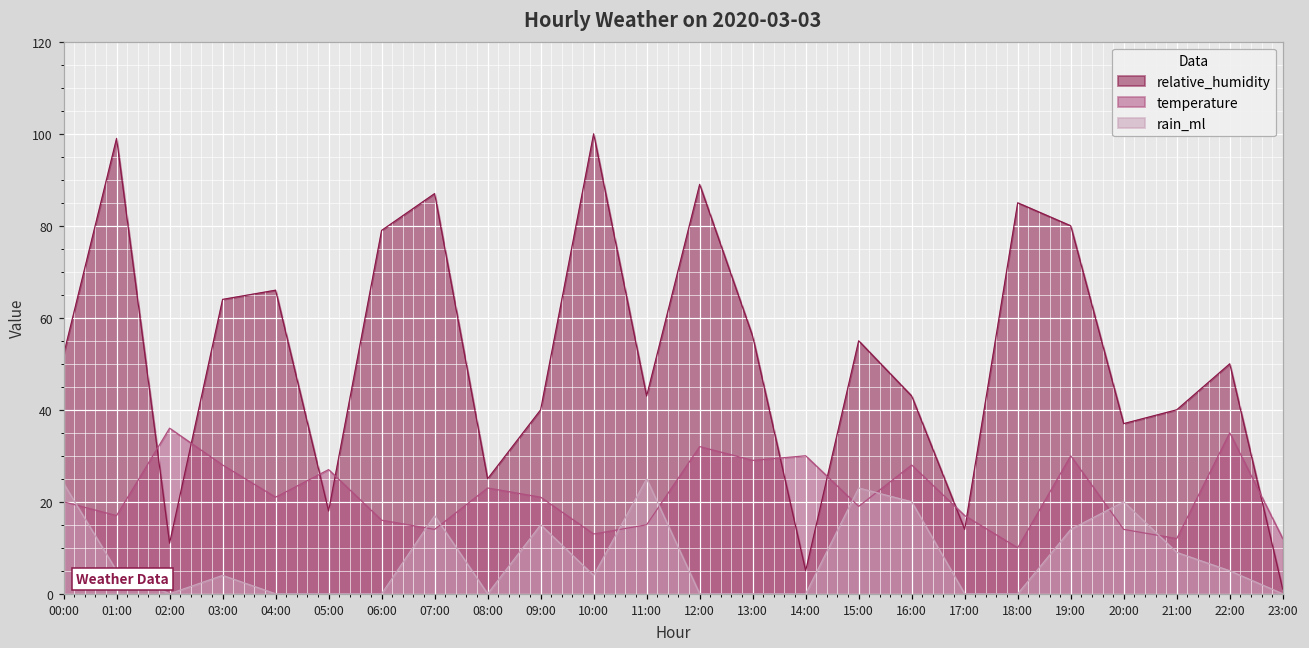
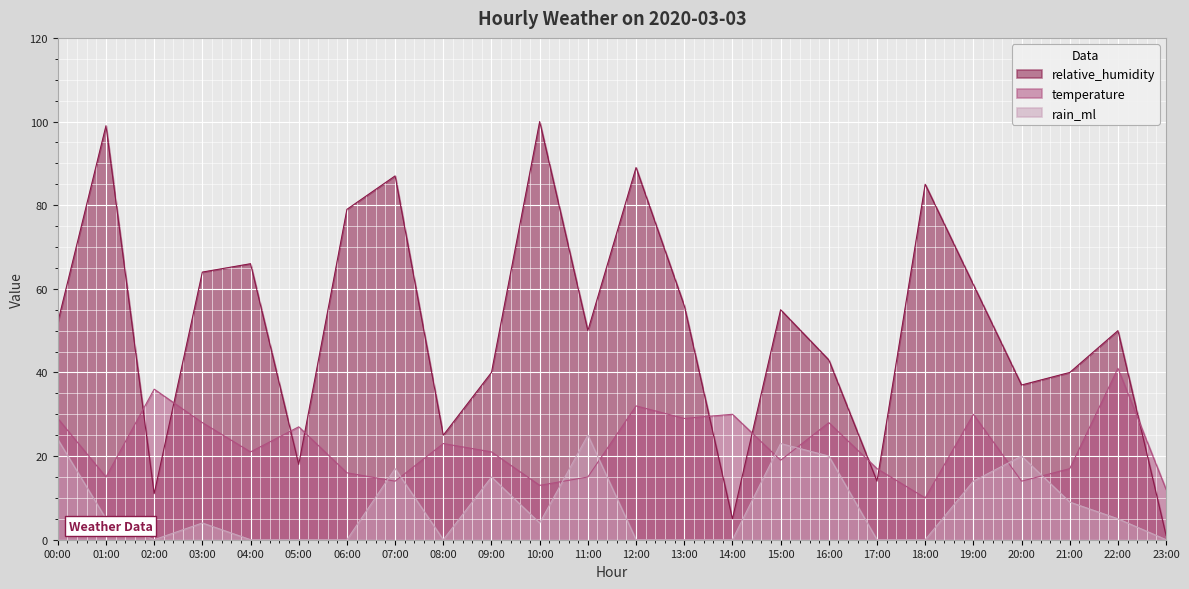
temperature, 00:00: 20 -> 29
temperature, 01:00: 17 -> 15
relative_humidity, 11:00: 43 -> 50
relative_humidity, 19:00: 80 -> 61
temperature, 21:00: 12 -> 17
temperature, 22:00: 35 -> 41
